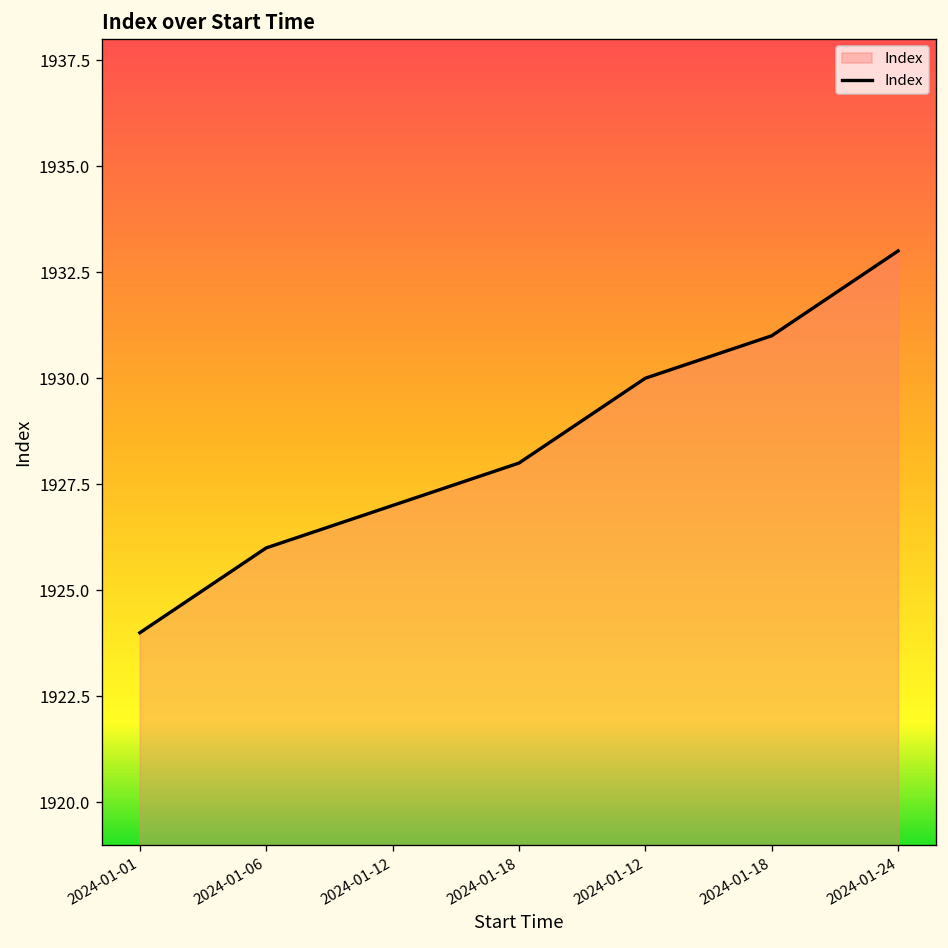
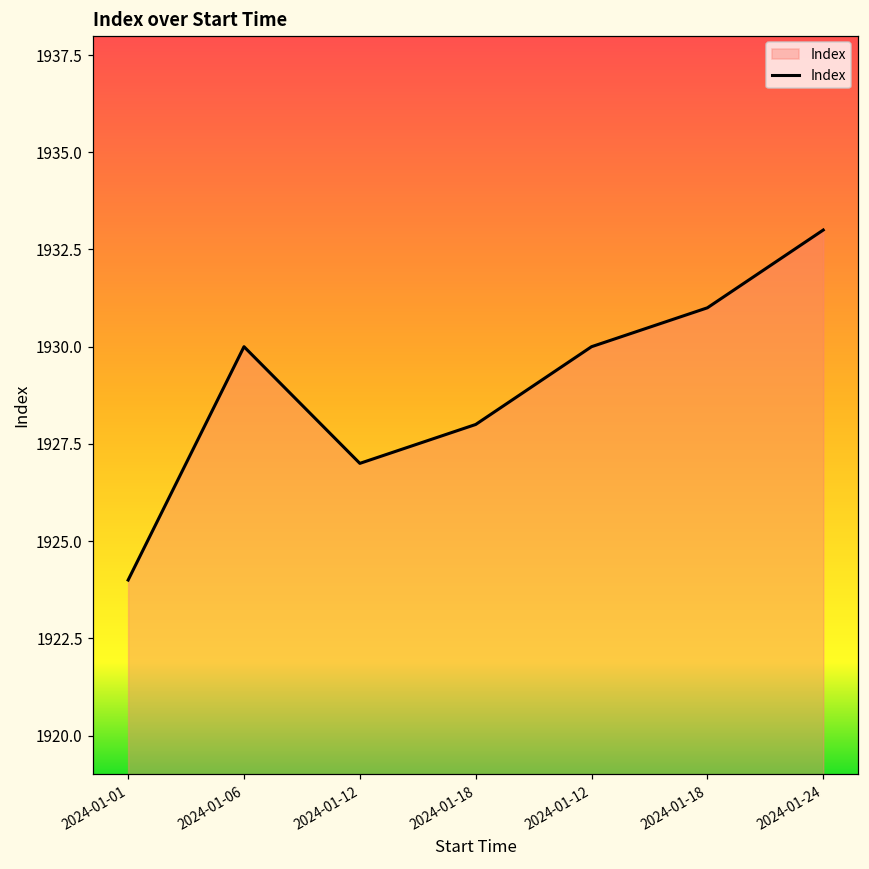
2024-01-06: 1926 -> 1930
